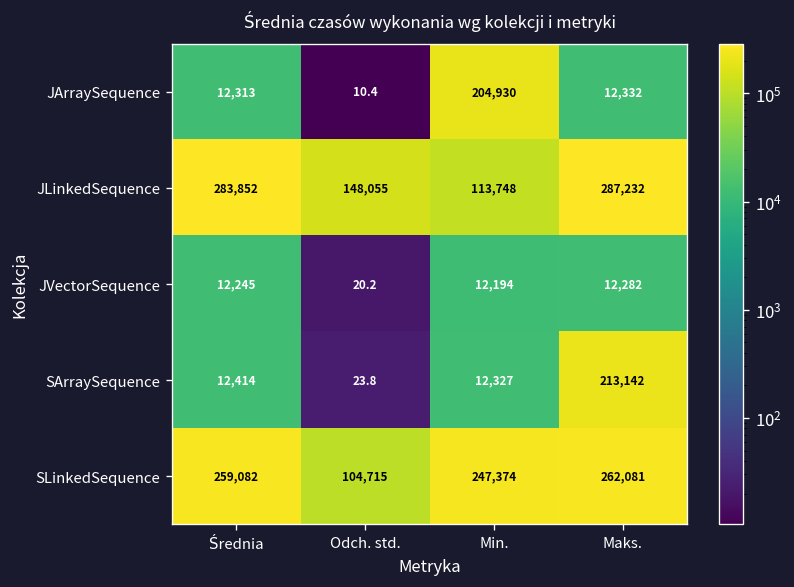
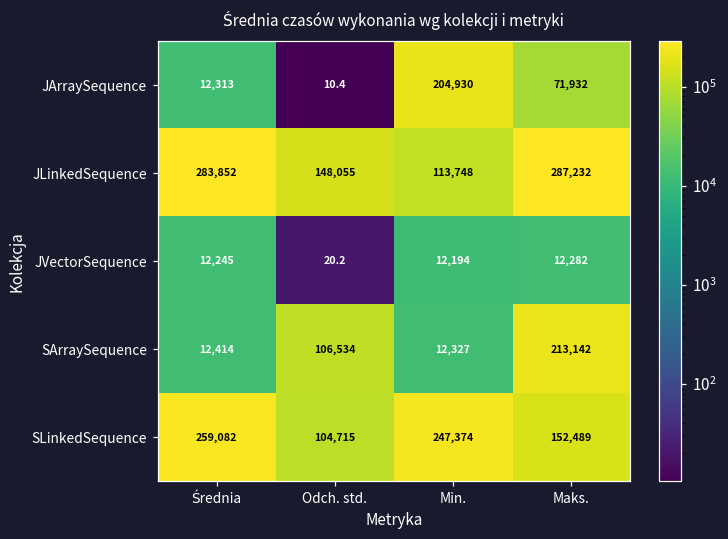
JArraySequence, Maks.: 12,332 -> 71,932
SArraySequence, Odch. std.: 23.8 -> 106,534
SLinkedSequence, Maks.: 262,081 -> 152,489
